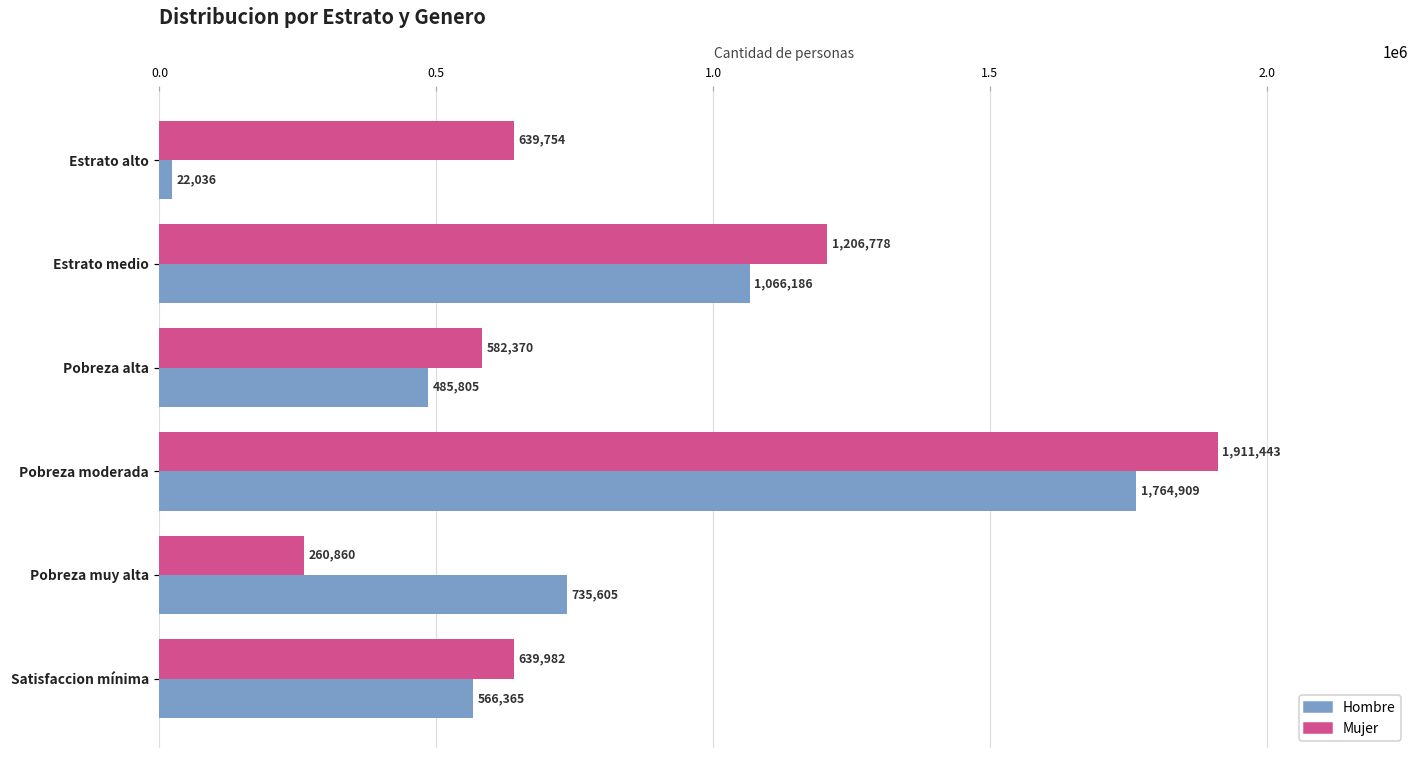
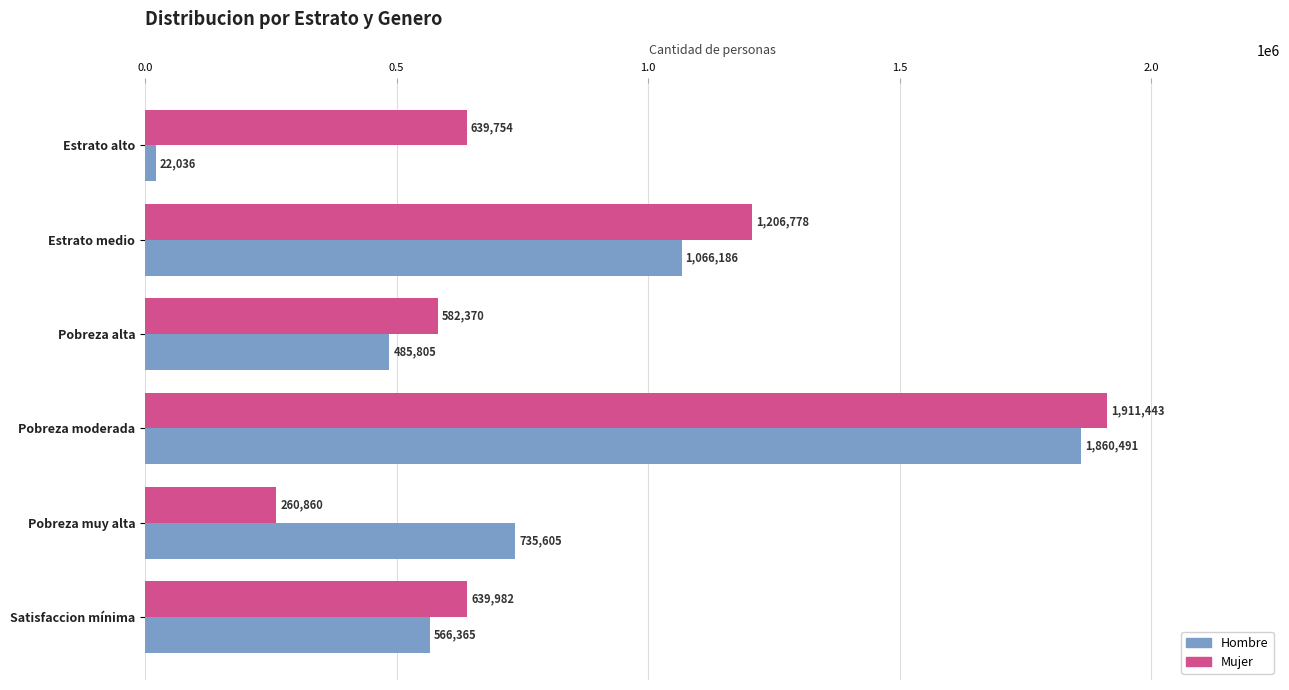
Hombre, Pobreza moderada: 1,764,909 -> 1,860,491
